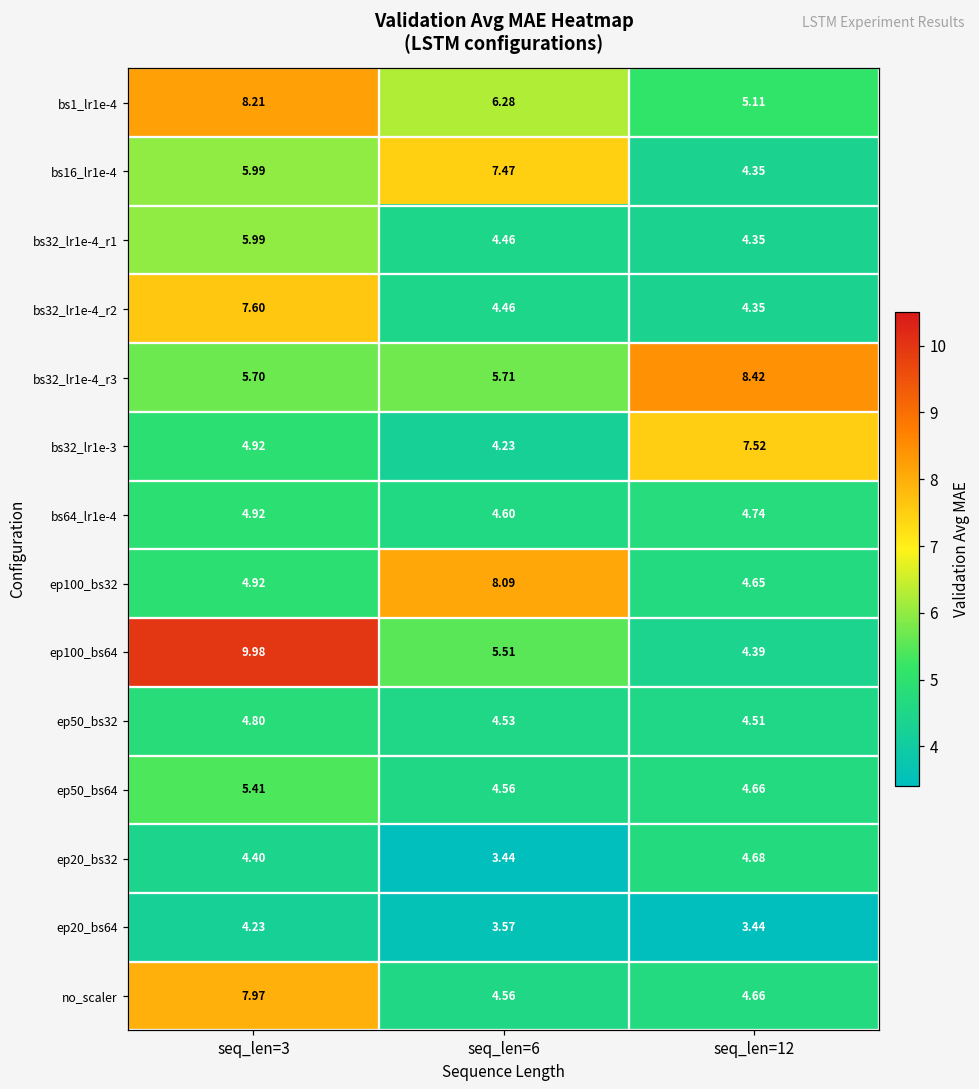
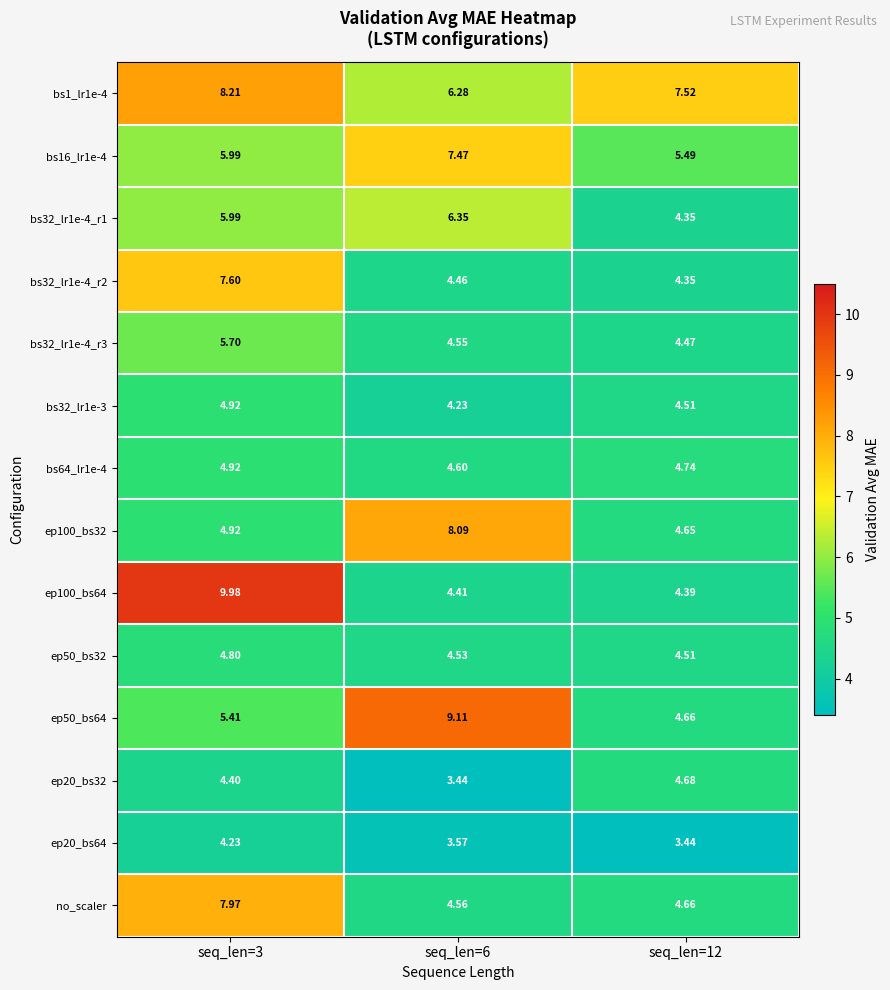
bs1_lr1e-4, seq_len=12: 5.11 -> 7.52
bs16_lr1e-4, seq_len=12: 4.35 -> 5.49
bs32_lr1e-4_r1, seq_len=6: 4.46 -> 6.35
bs32_lr1e-4_r3, seq_len=6: 5.71 -> 4.55
bs32_lr1e-4_r3, seq_len=12: 8.42 -> 4.47
bs32_lr1e-3, seq_len=12: 7.52 -> 4.51
ep100_bs64, seq_len=6: 5.51 -> 4.41
ep50_bs64, seq_len=6: 4.56 -> 9.11
